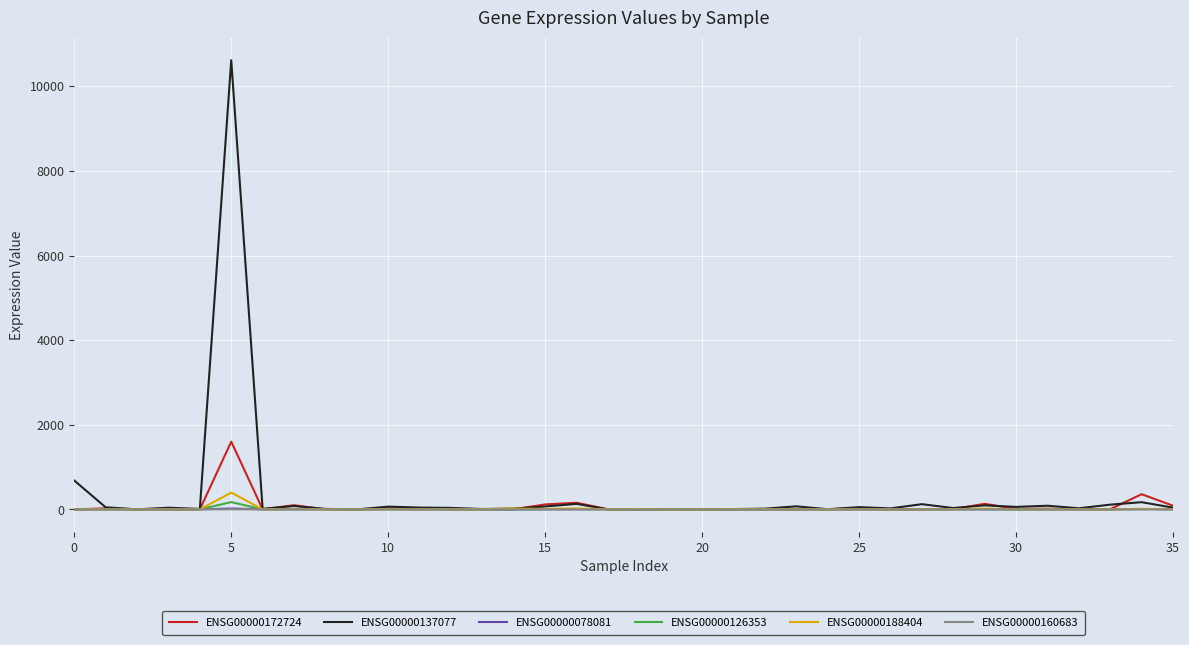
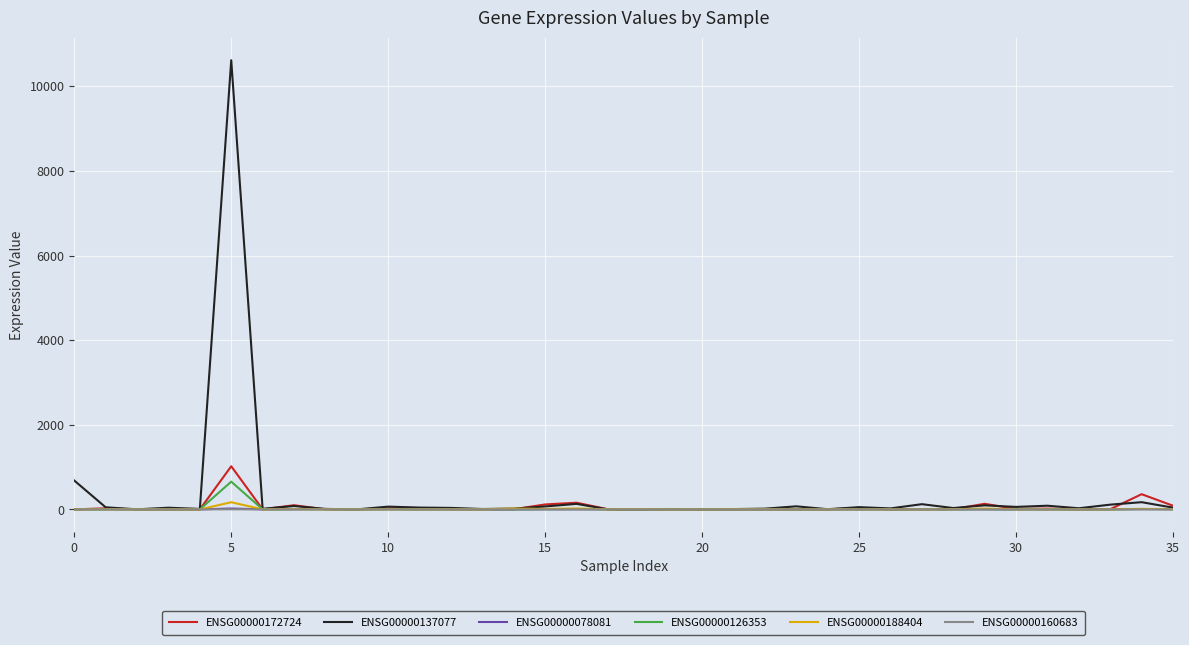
ENSG00000172724, 5: 1600 -> 1000
ENSG00000126353, 5: 200 -> 700
ENSG00000188404, 5: 400 -> 200
